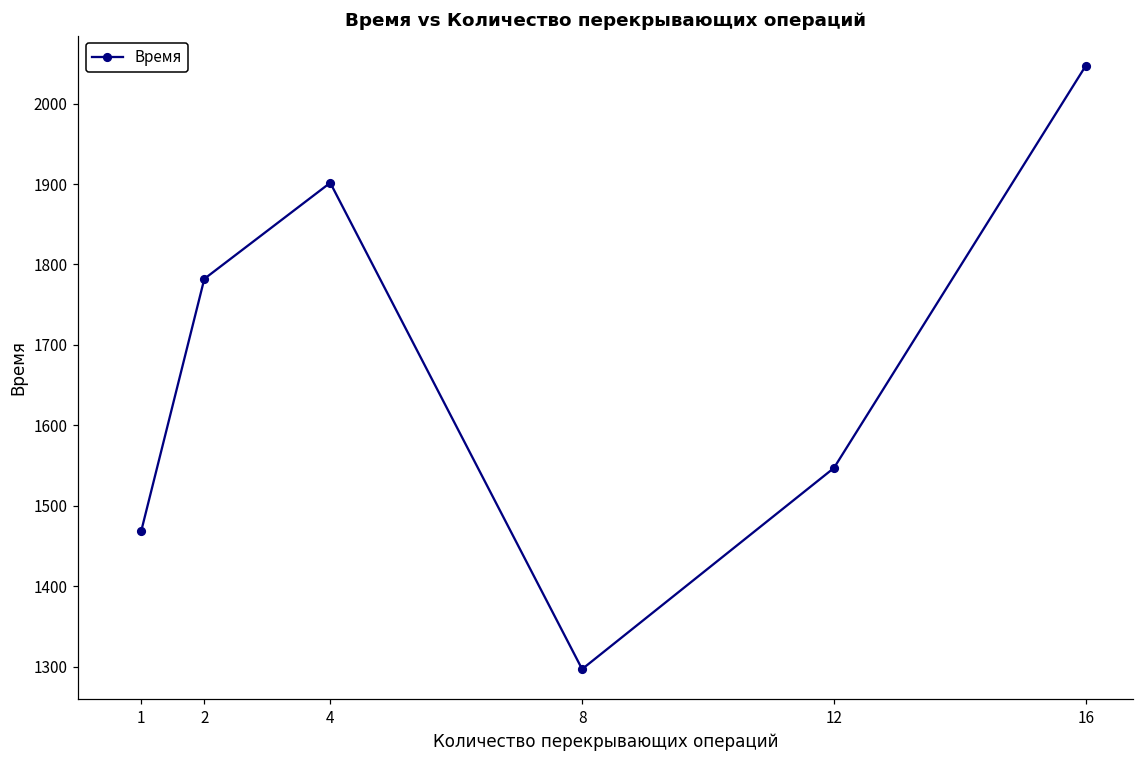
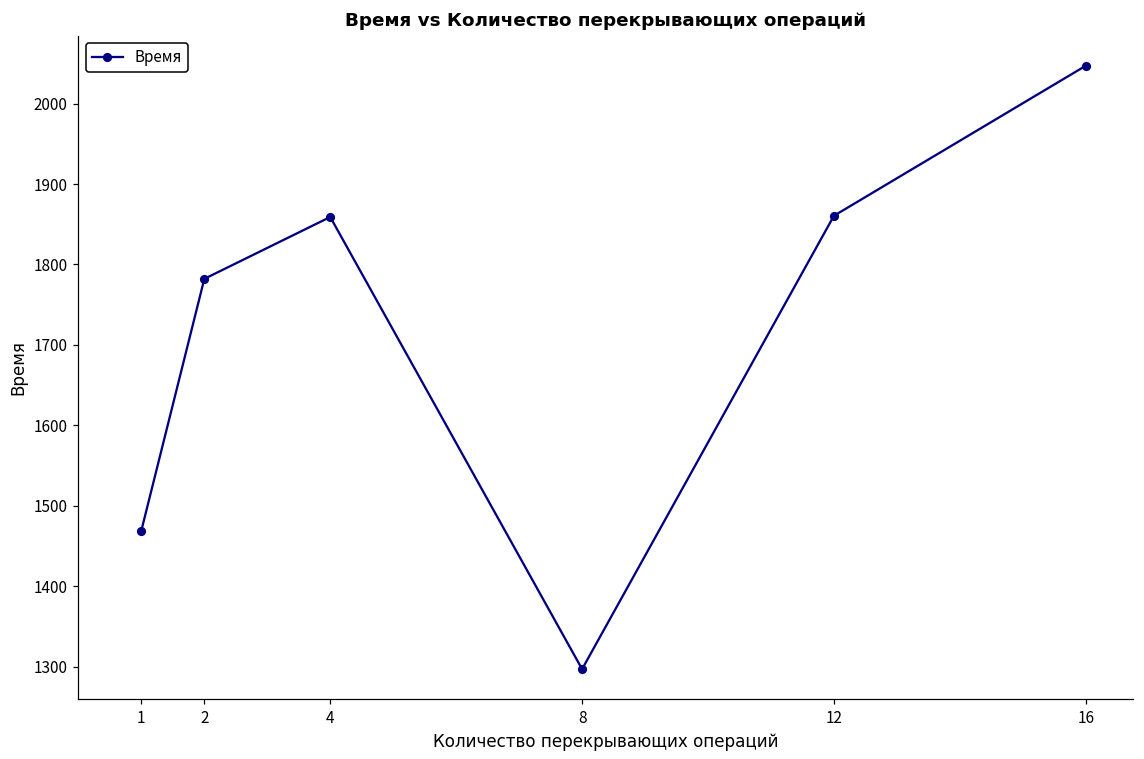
4: 1900 -> 1860
12: 1550 -> 1860
